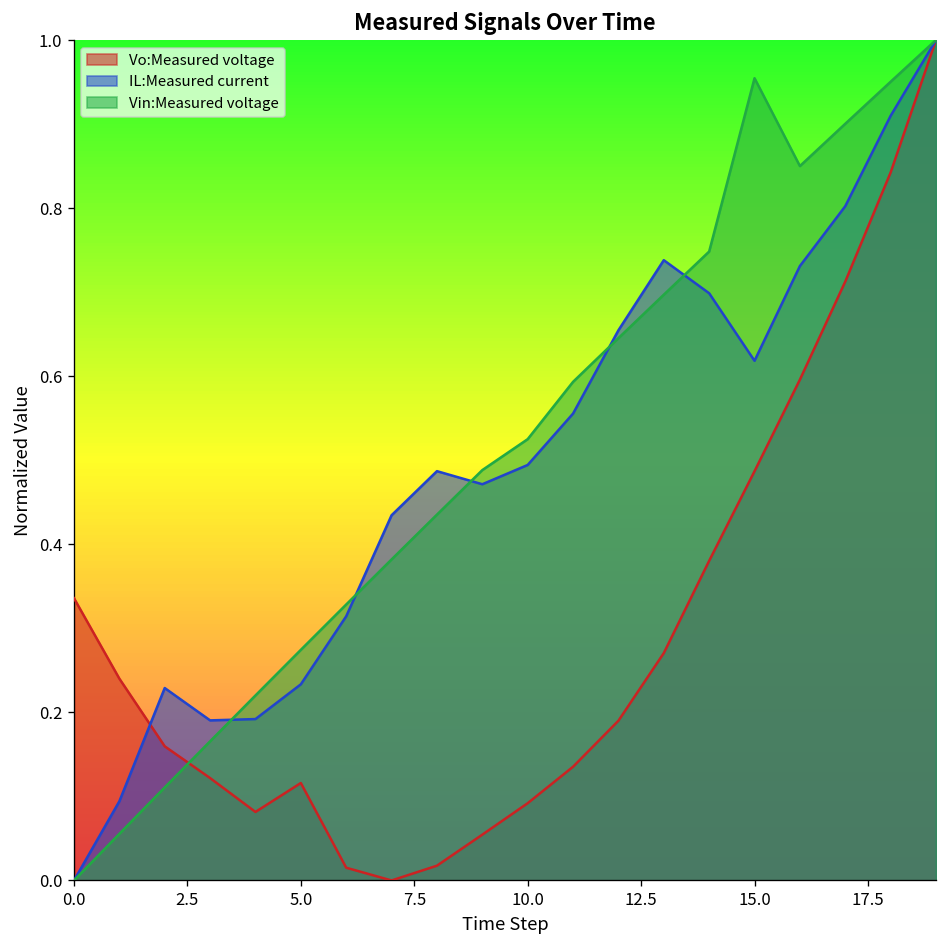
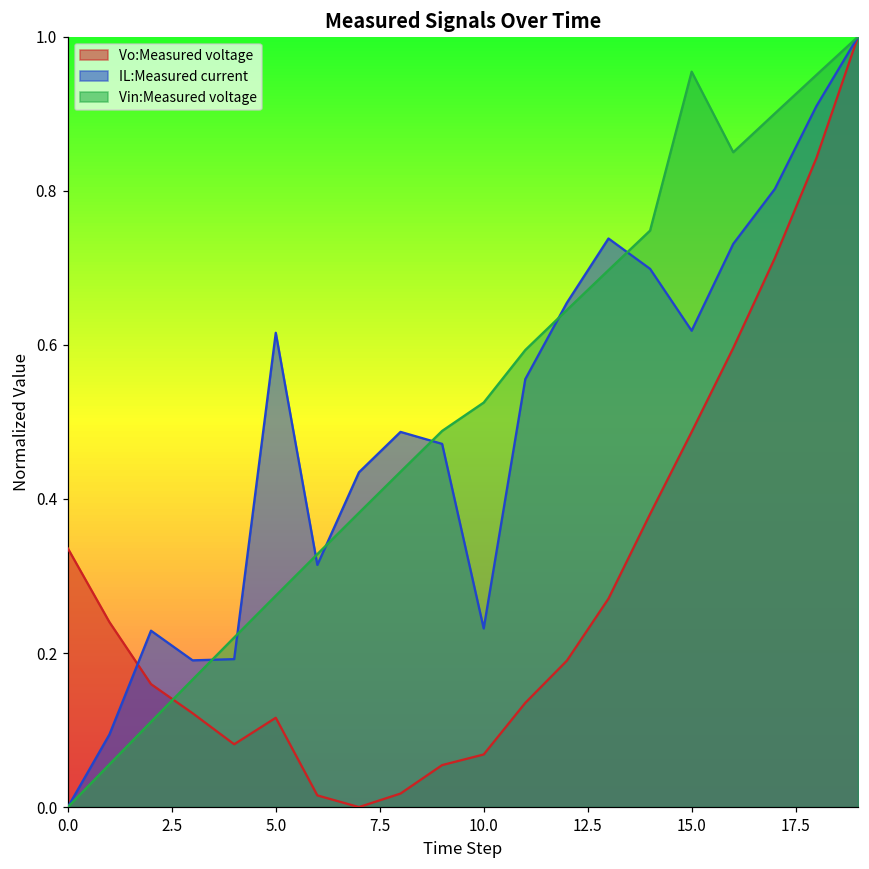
IL:Measured current, 5.0: 0.23 -> 0.62
Vo:Measured voltage, 10.0: 0.09 -> 0.07
IL:Measured current, 10.0: 0.49 -> 0.23
